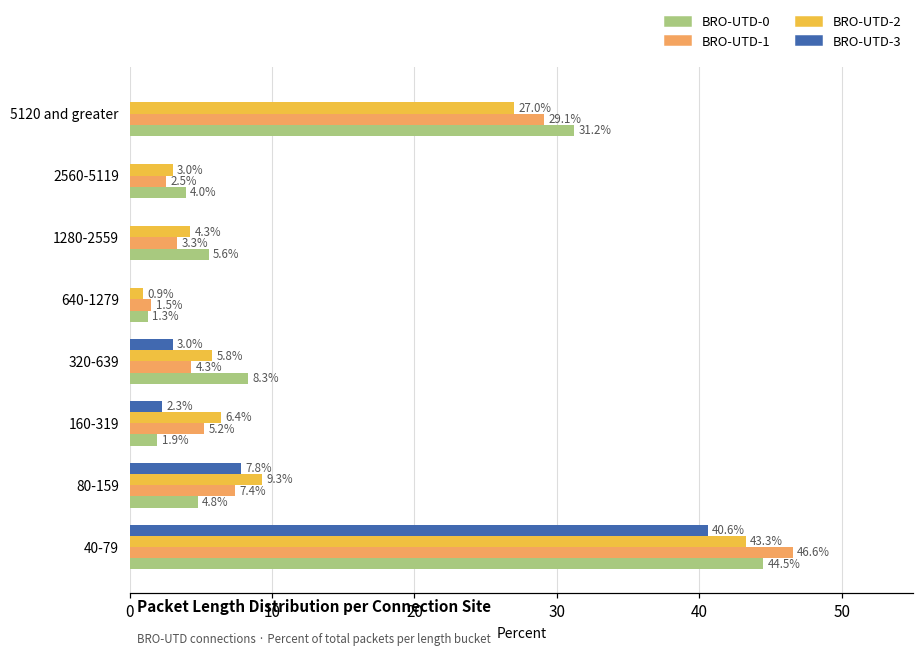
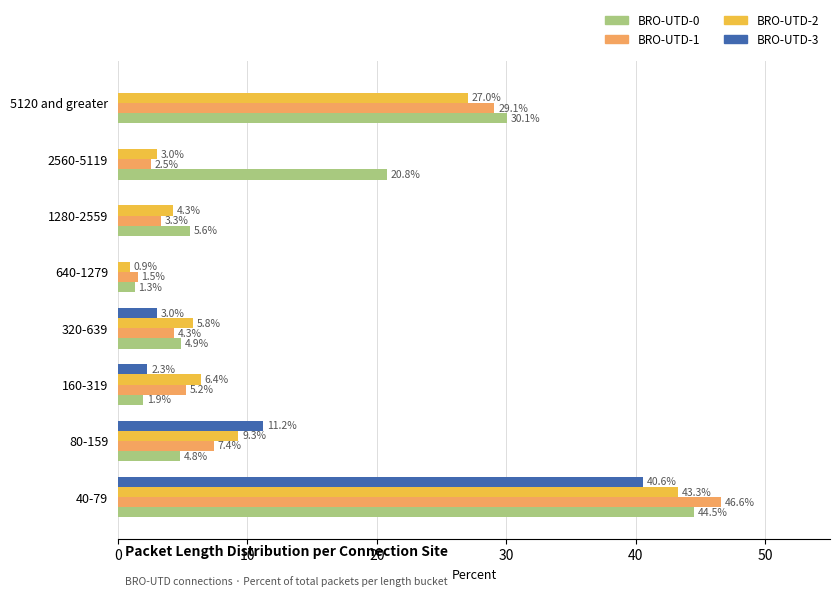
BRO-UTD-0, 5120 and greater: 31.2% -> 30.1%
BRO-UTD-0, 2560-5119: 4.0% -> 20.8%
BRO-UTD-0, 320-639: 8.3% -> 4.9%
BRO-UTD-3, 80-159: 7.8% -> 11.2%
